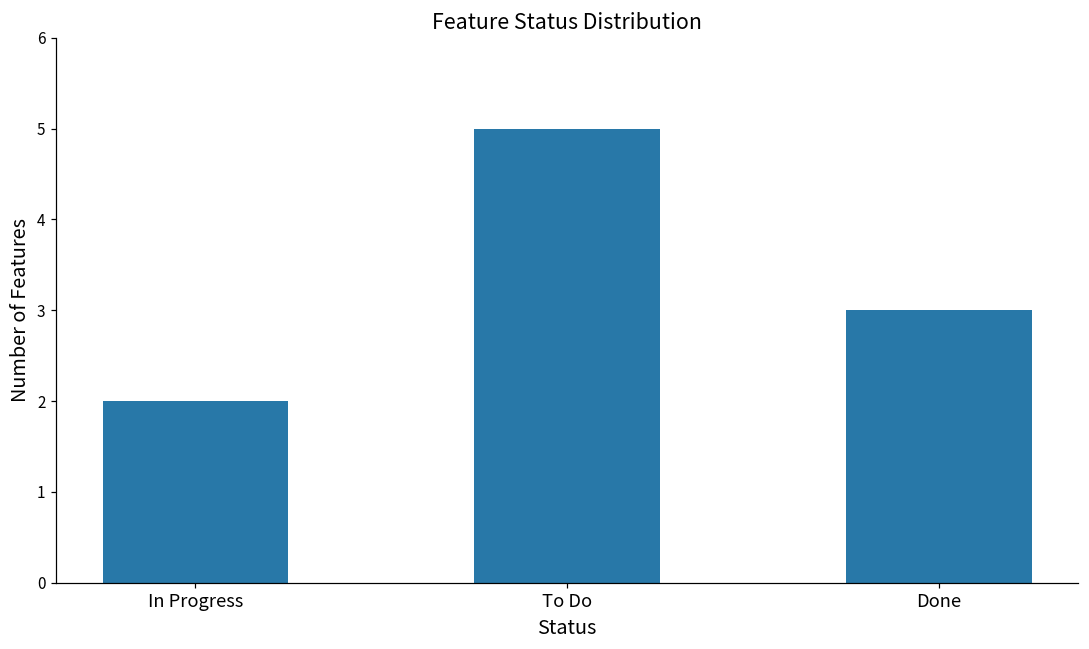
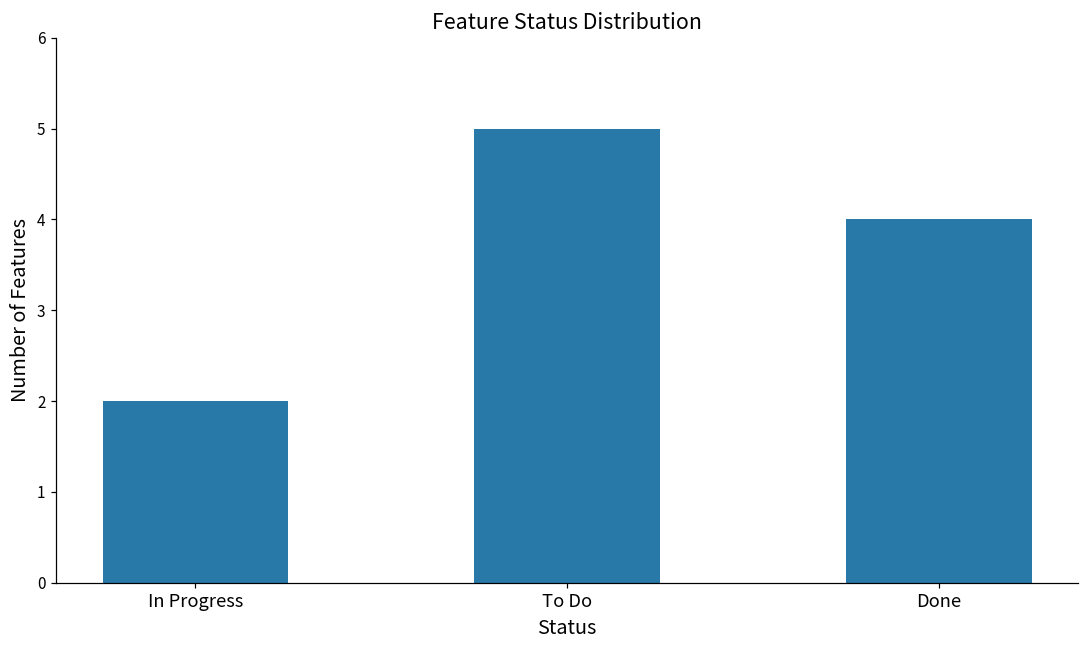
Done: 3 -> 4
